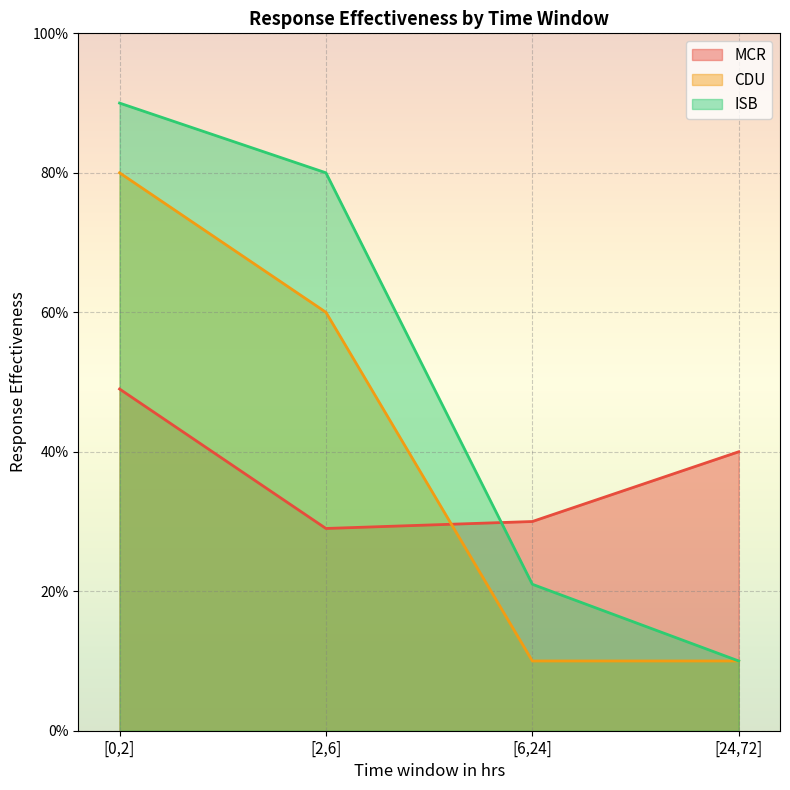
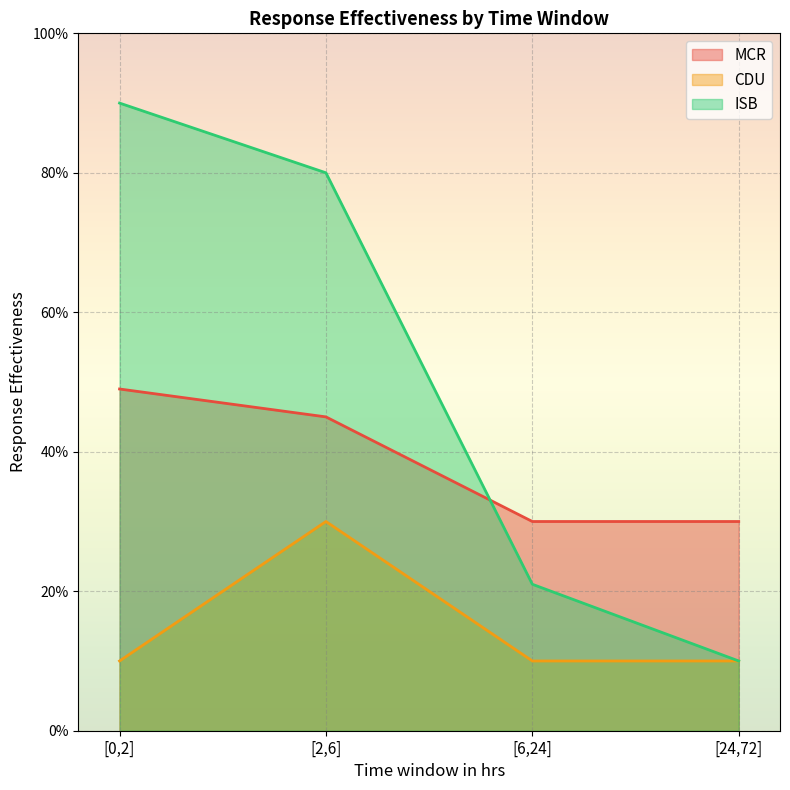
CDU, [0,2]: 80% -> 10%
MCR, [2,6]: 29% -> 45%
CDU, [2,6]: 60% -> 30%
MCR, [24,72]: 40% -> 30%
